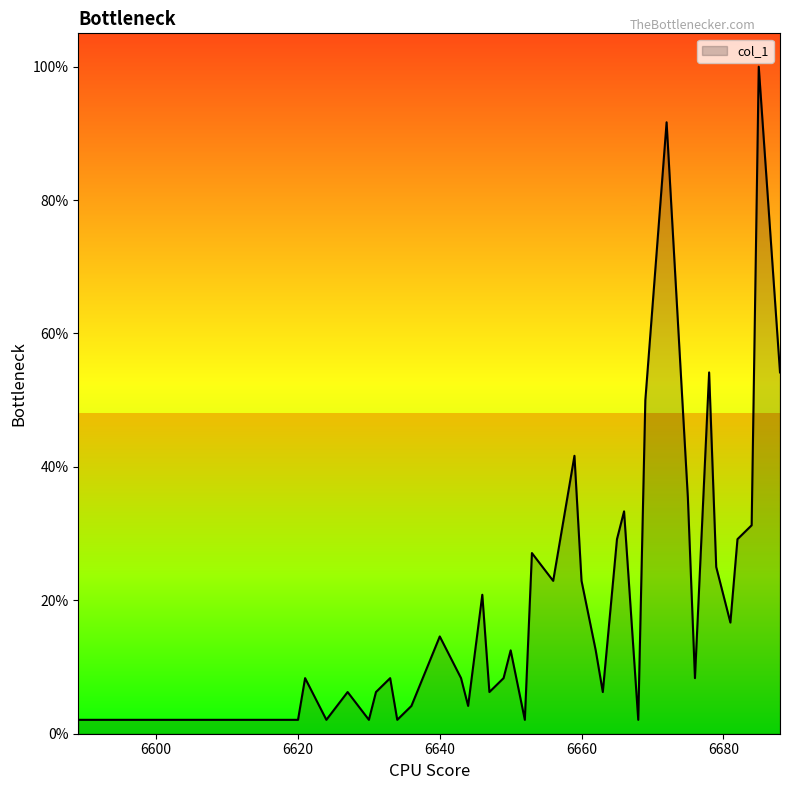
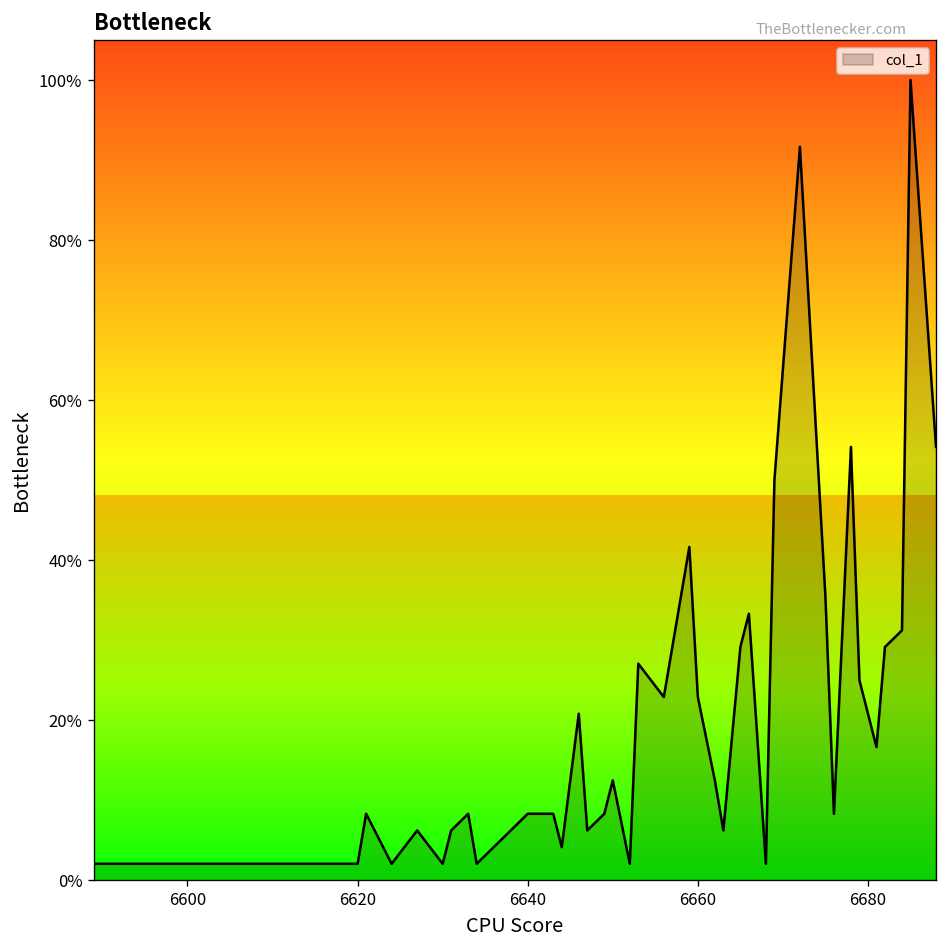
6640: 15% -> 8%
